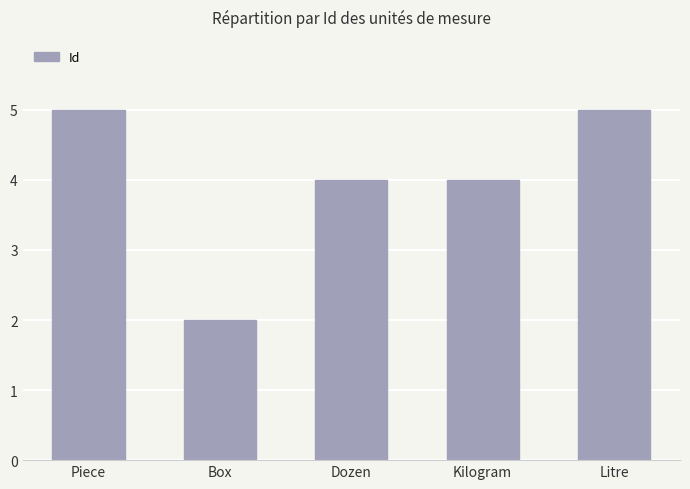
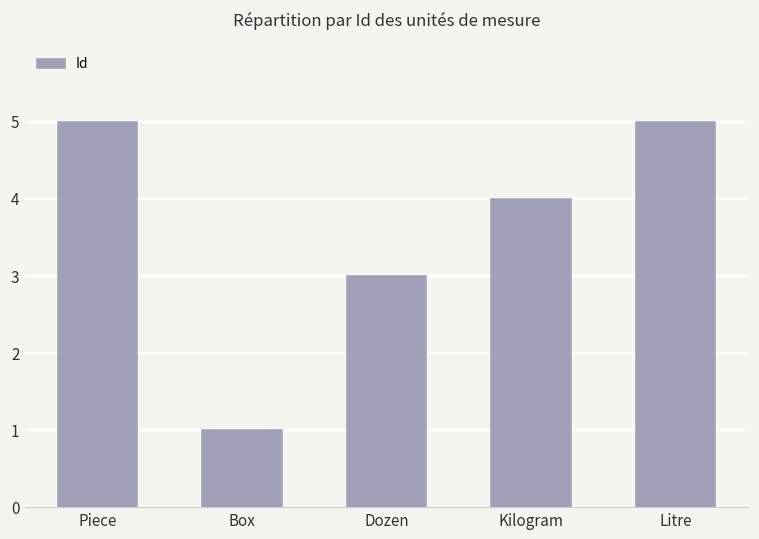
Box: 2 -> 1
Dozen: 4 -> 3
